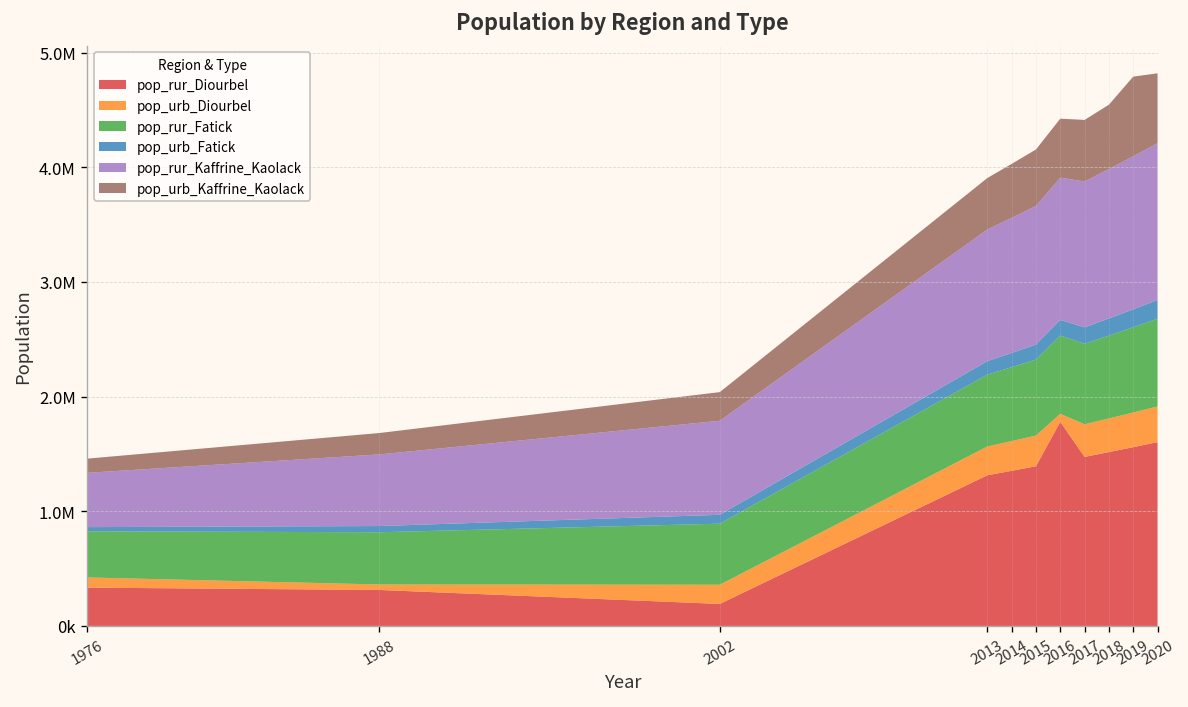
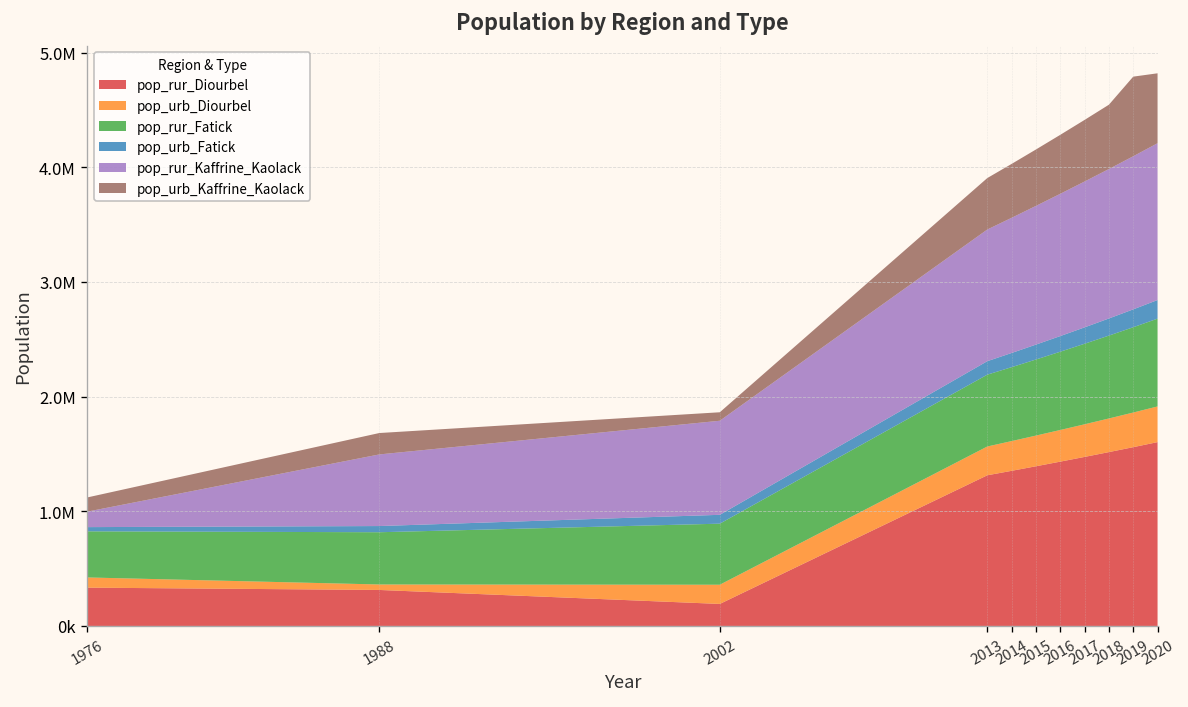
pop_rur_Kaffrine_Kaolack, 1976: 500000 -> 100000
pop_urb_Kaffrine_Kaolack, 2002: 200000 -> 100000
pop_rur_Diourbel, 2016: 1800000 -> 1400000
pop_urb_Diourbel, 2016: 100000 -> 300000
